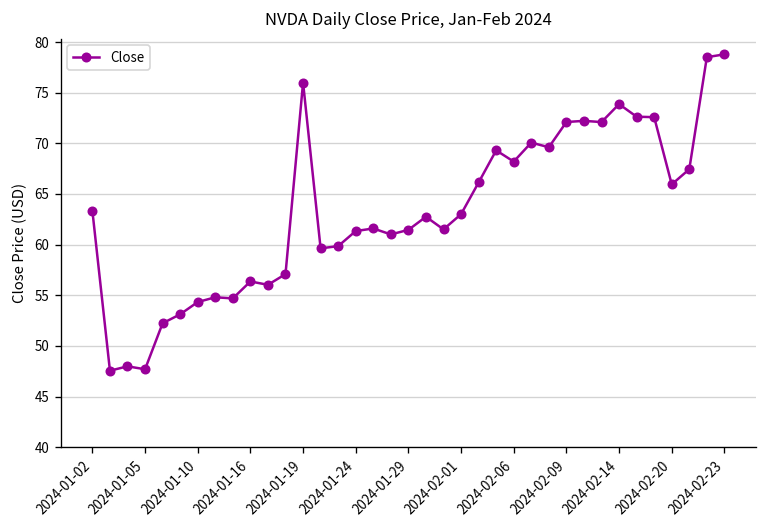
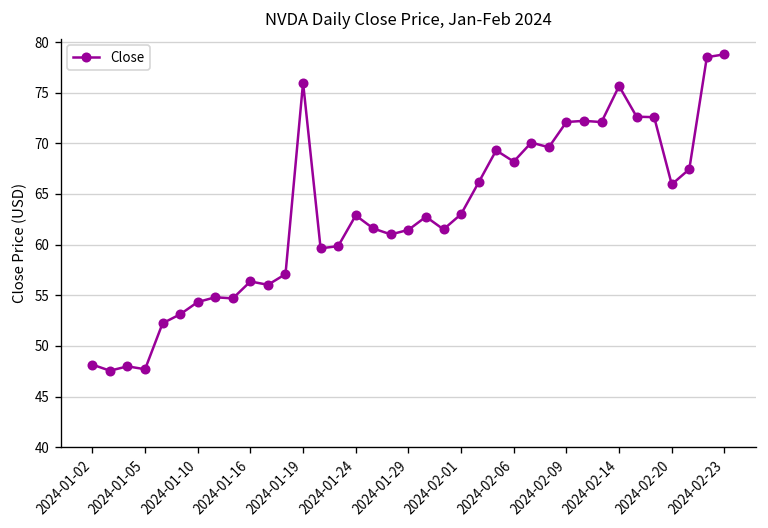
2024-01-02: 63 -> 48
2024-01-24: 61 -> 63
2024-02-14: 74 -> 76
